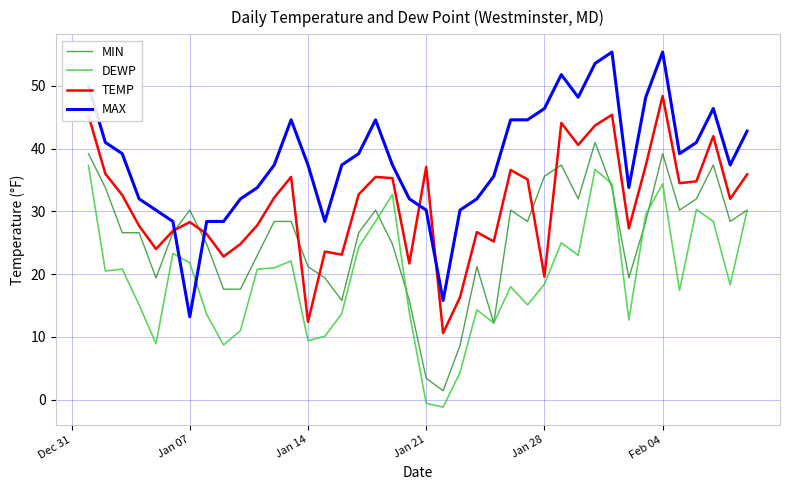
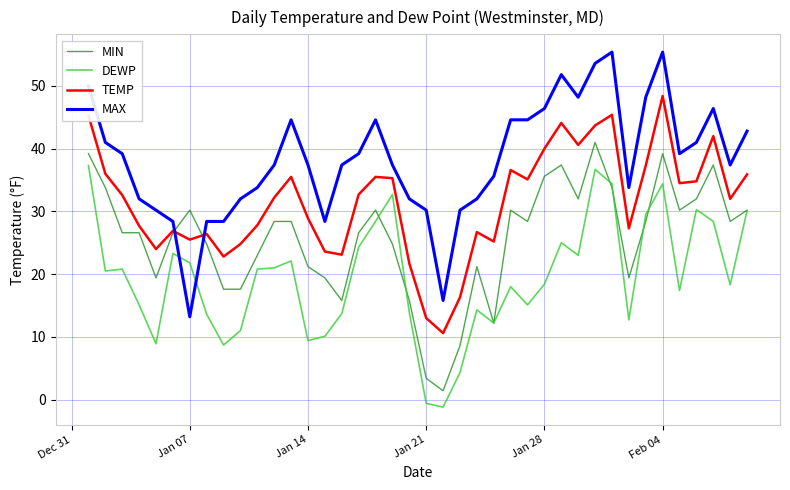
TEMP, Jan 07: 28 -> 26
TEMP, Jan 14: 12 -> 29
TEMP, Jan 21: 37 -> 13
TEMP, Jan 28: 20 -> 40
